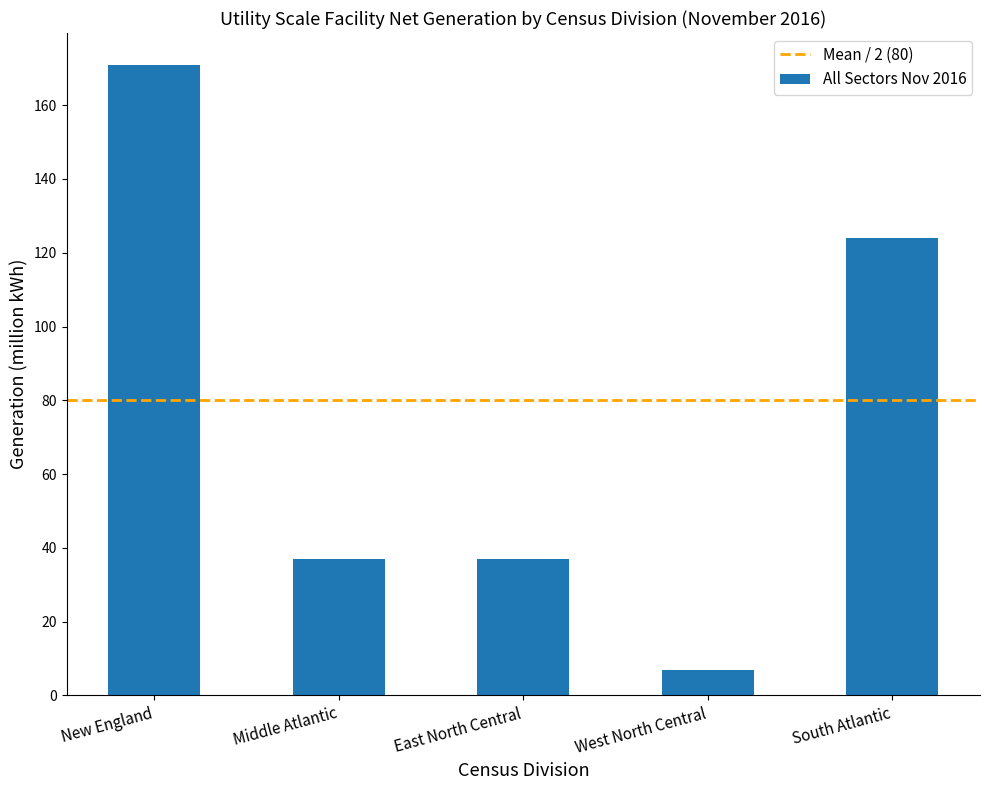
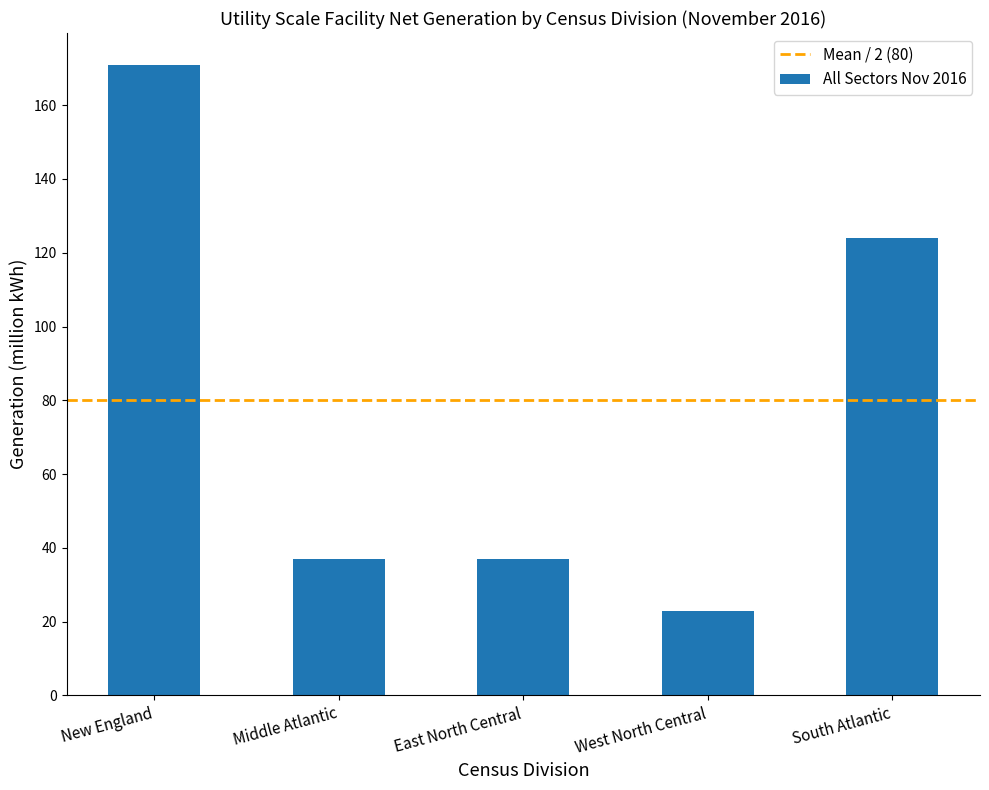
West North Central: 7 -> 23
